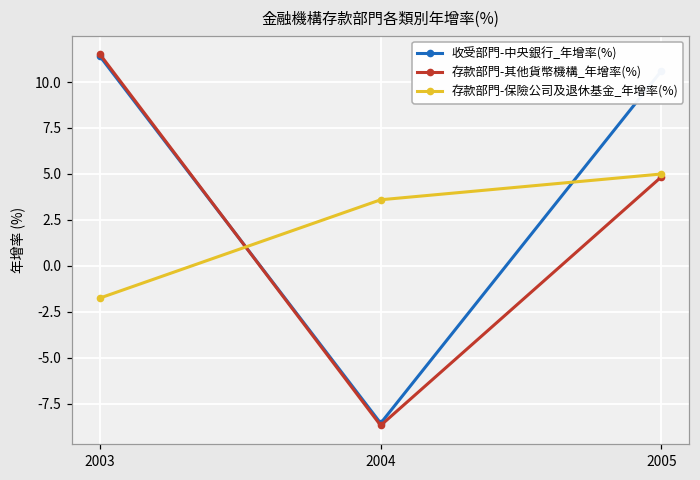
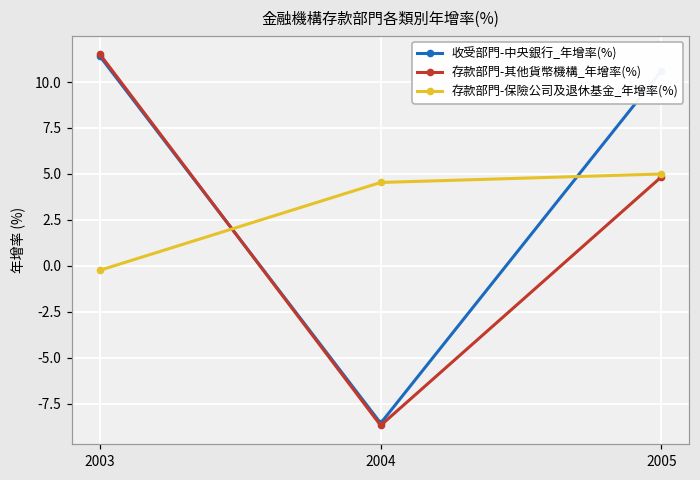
存款部門-保險公司及退休基金_年增率(%), 2003: -1.8 -> -0.3
存款部門-保險公司及退休基金_年增率(%), 2004: 3.6 -> 4.5
